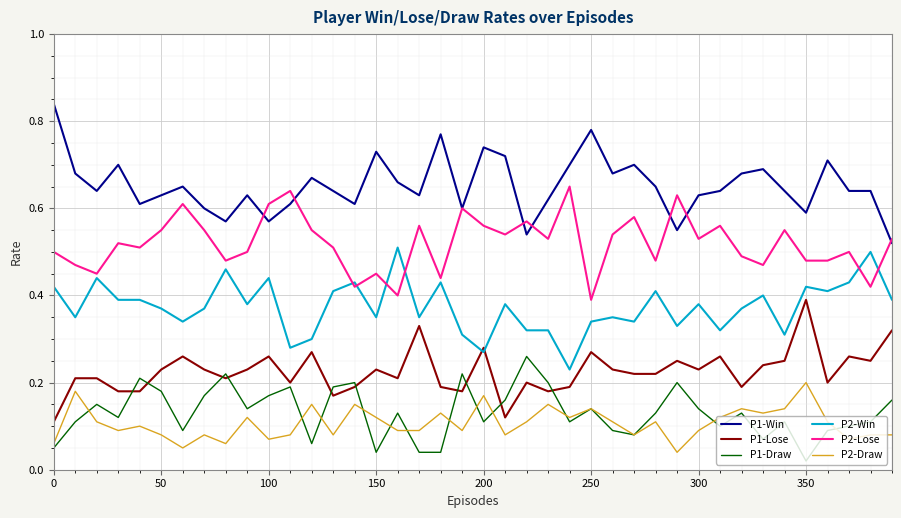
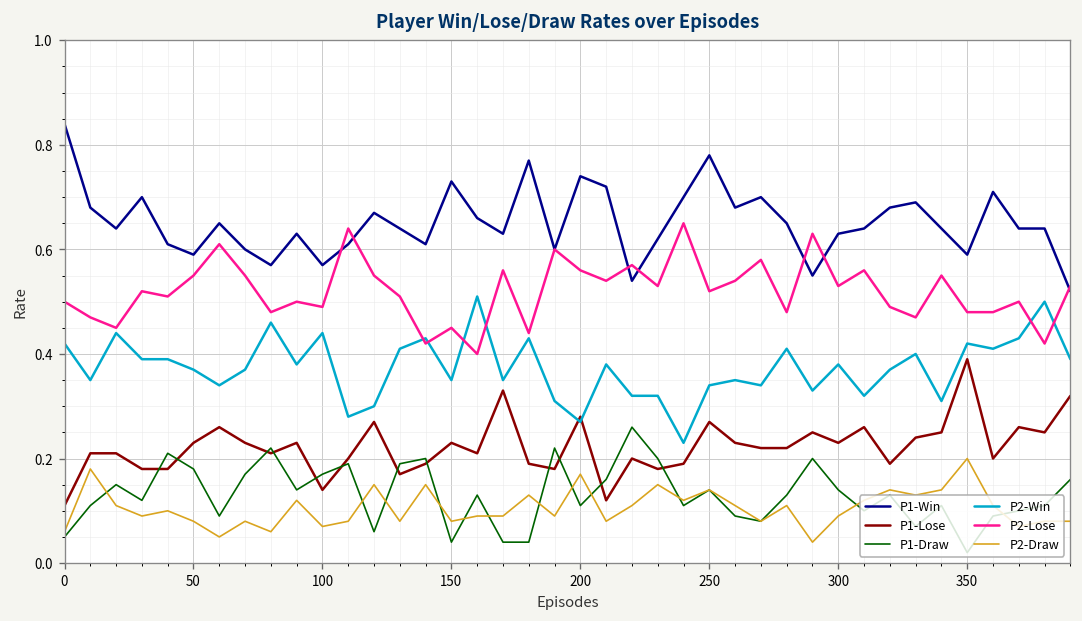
P1-Win, 50: 0.63 -> 0.59
P1-Lose, 100: 0.26 -> 0.14
P2-Lose, 100: 0.61 -> 0.49
P2-Draw, 150: 0.12 -> 0.08
P2-Lose, 250: 0.39 -> 0.52
